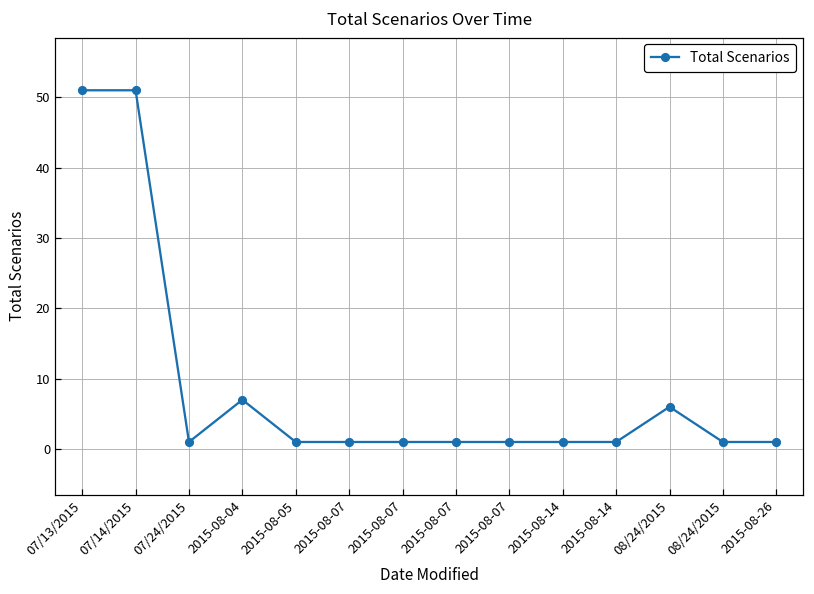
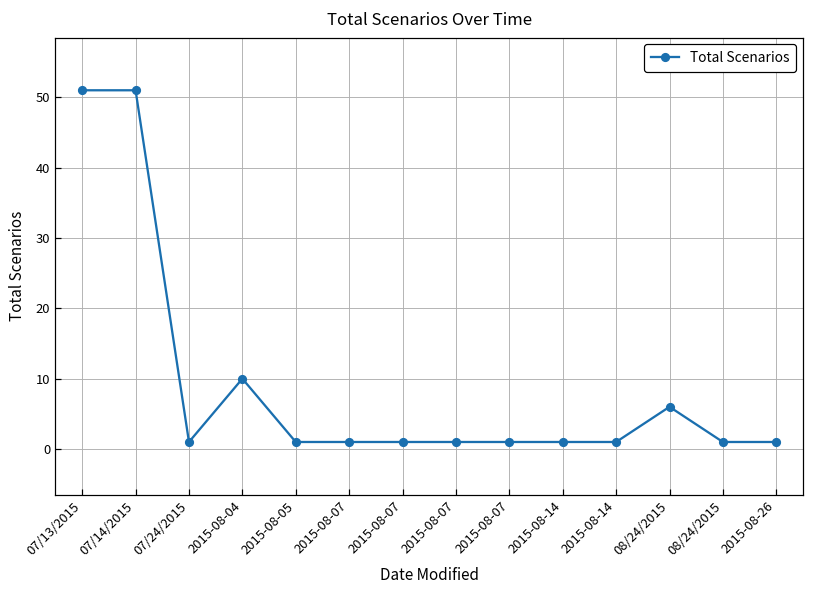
2015-08-04: 7 -> 10
